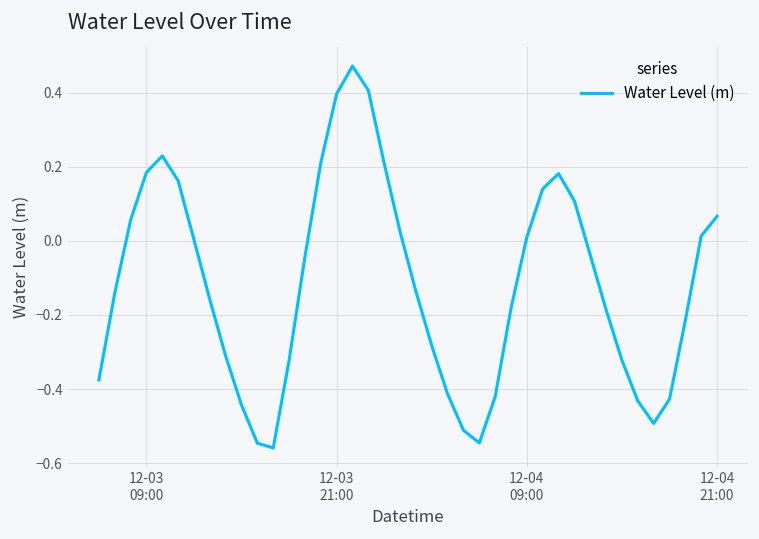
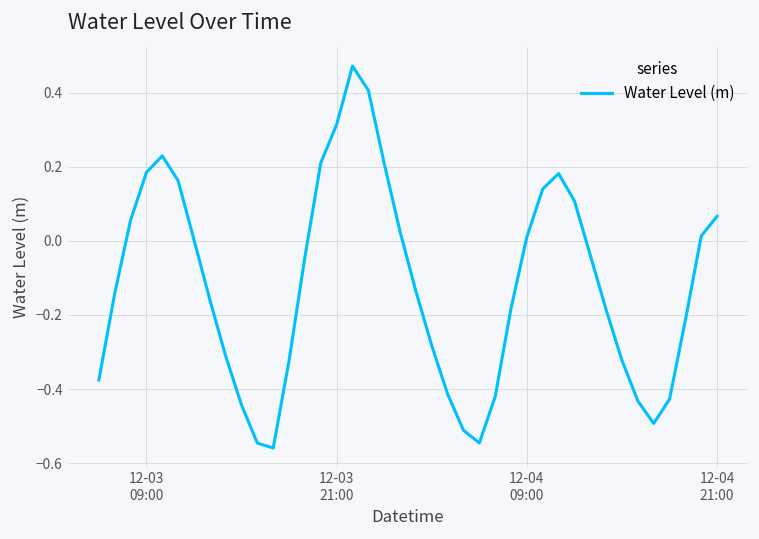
12-03 21:00: 0.40 -> 0.31
